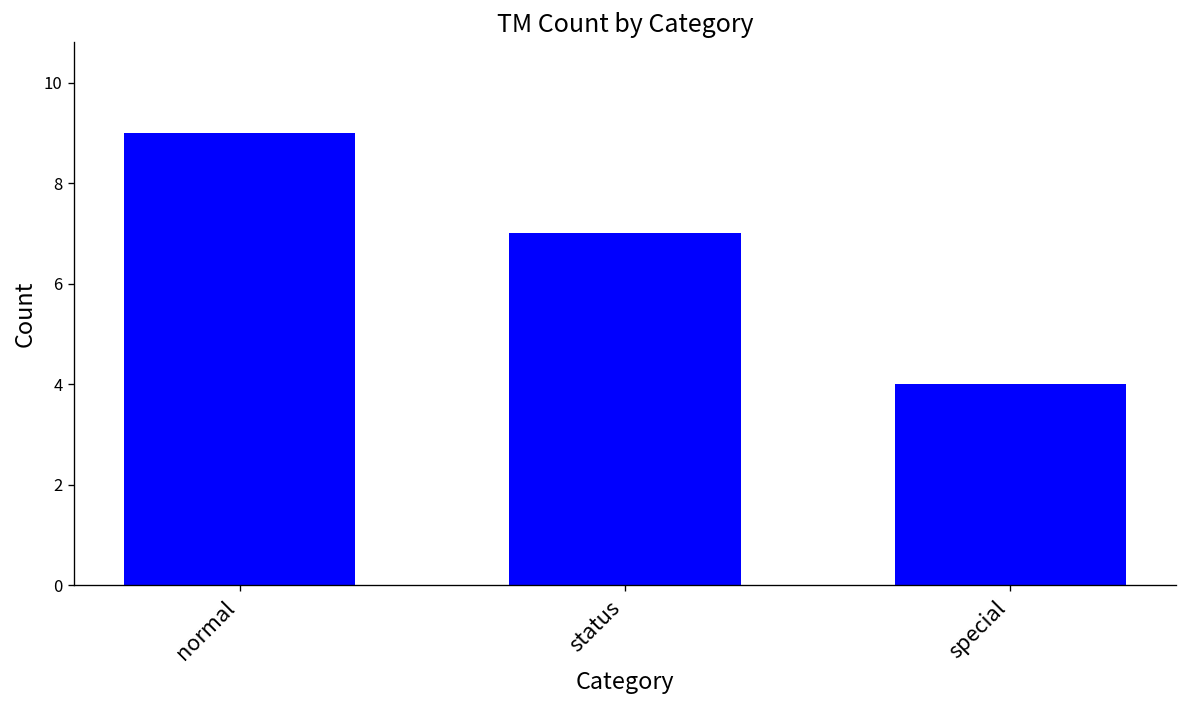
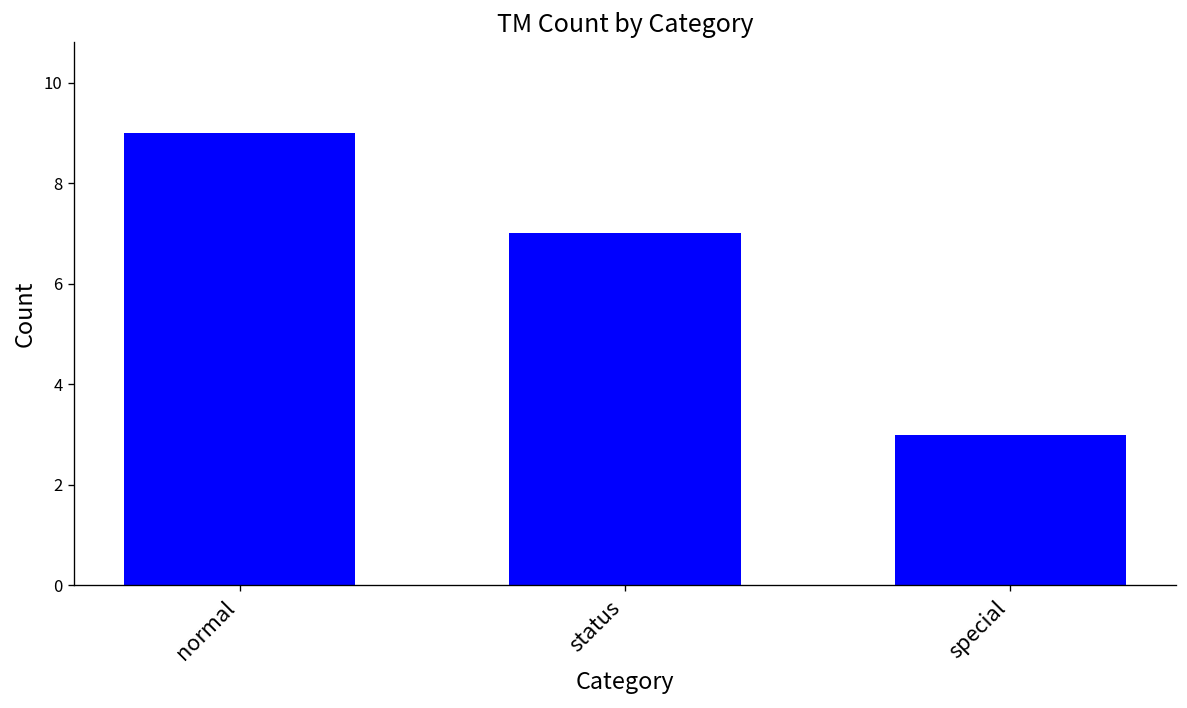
special: 4 -> 3
